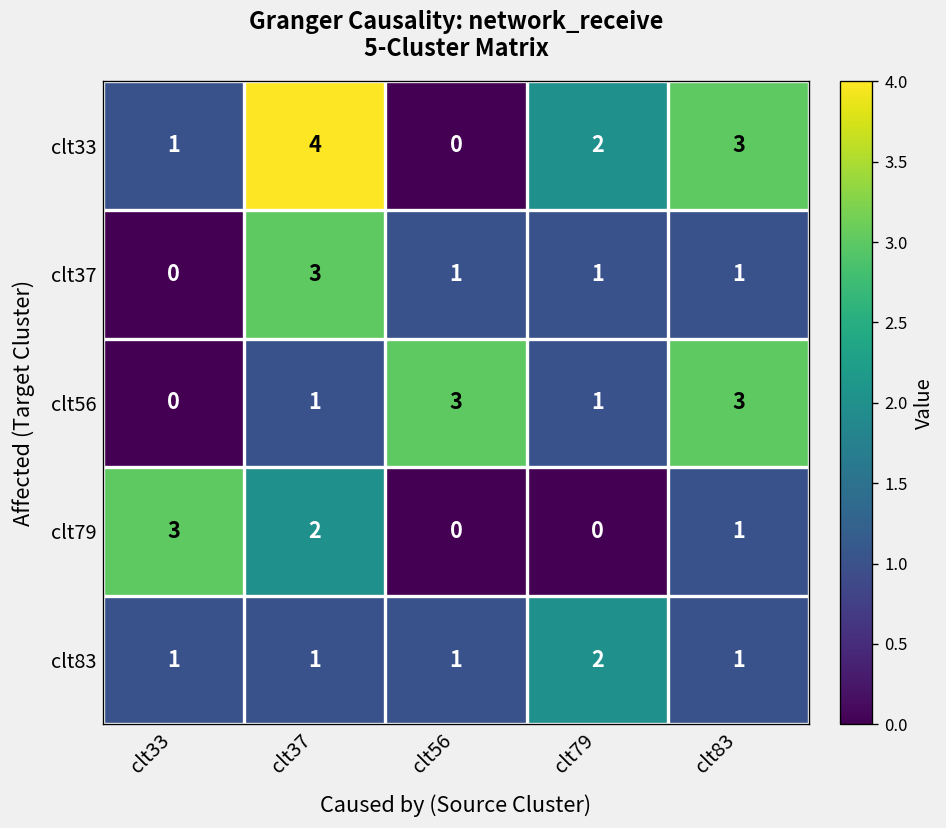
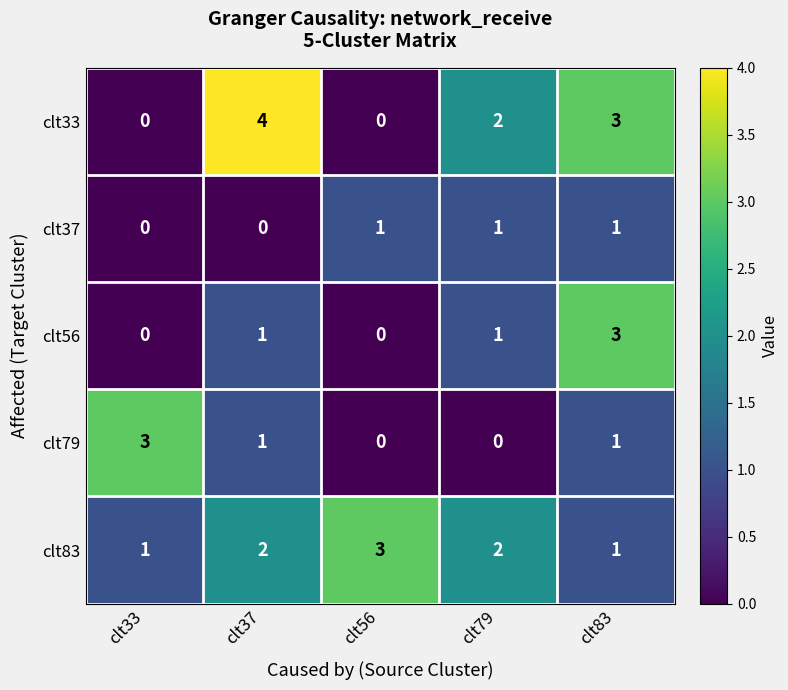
clt33, clt33: 1 -> 0
clt37, clt37: 3 -> 0
clt56, clt56: 3 -> 0
clt79, clt37: 2 -> 1
clt83, clt37: 1 -> 2
clt83, clt56: 1 -> 3
